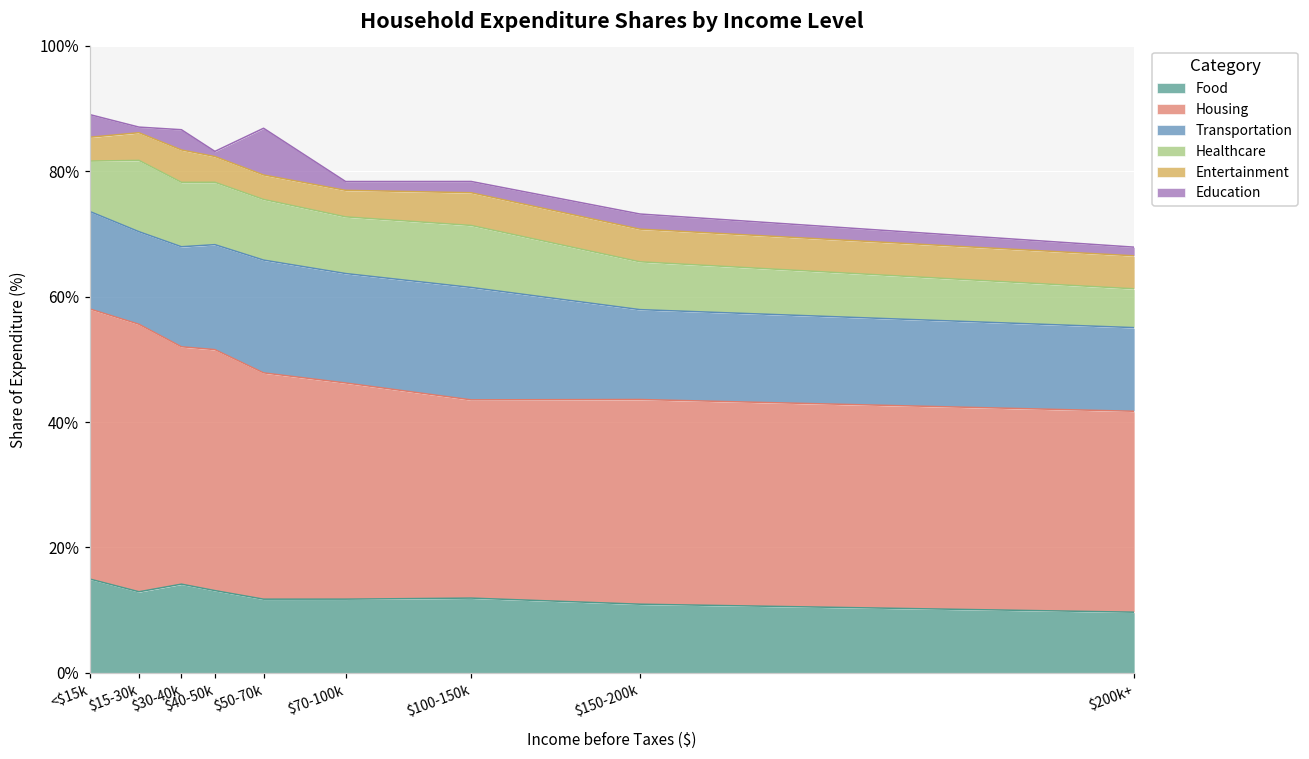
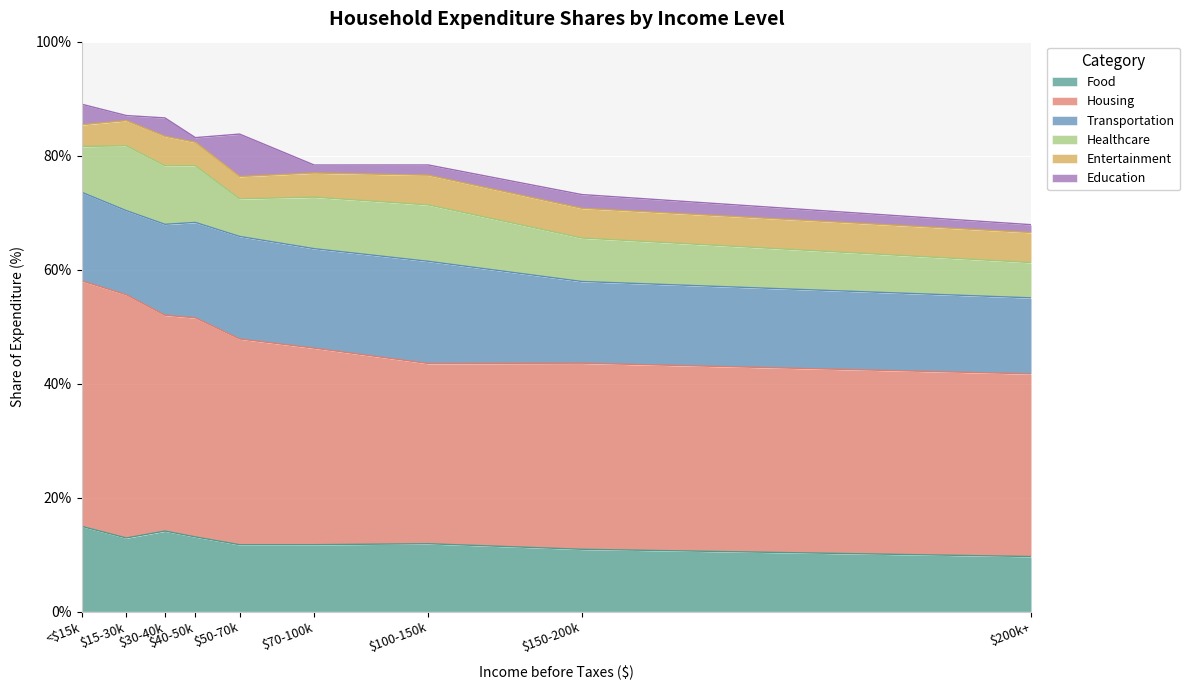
Healthcare, $50-70k: 10% -> 7%
